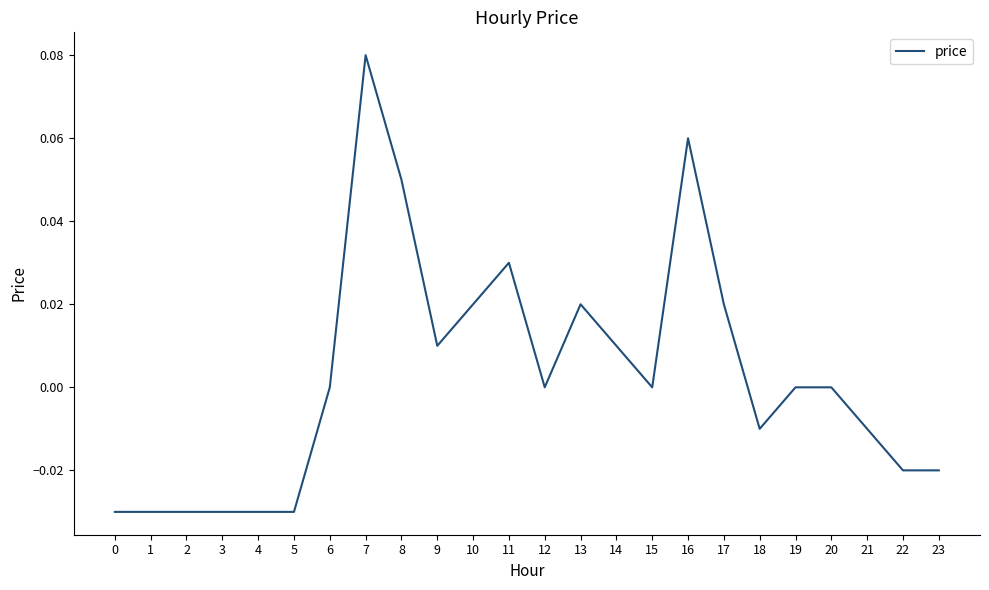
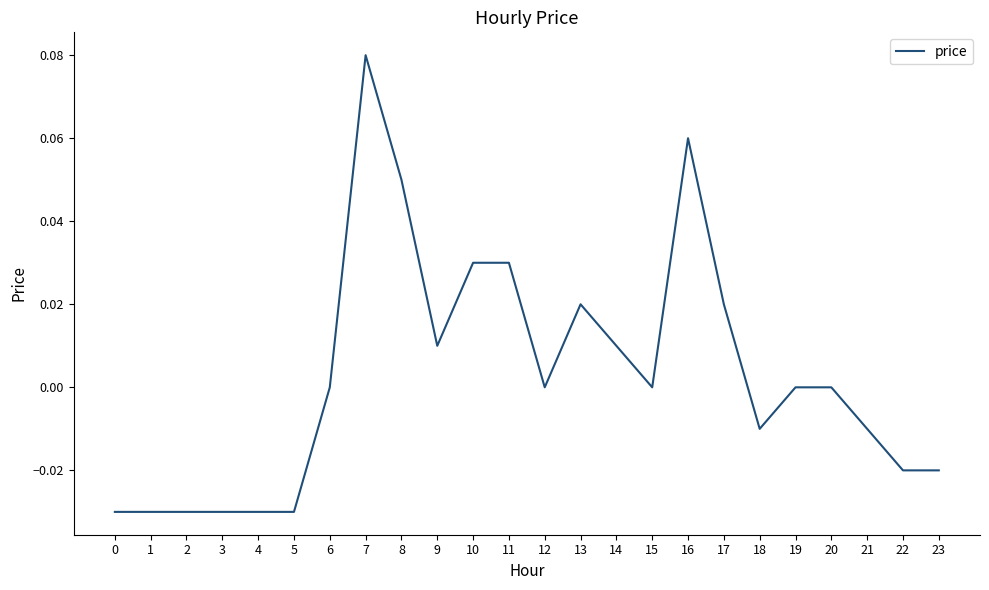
10: 0.02 -> 0.03
